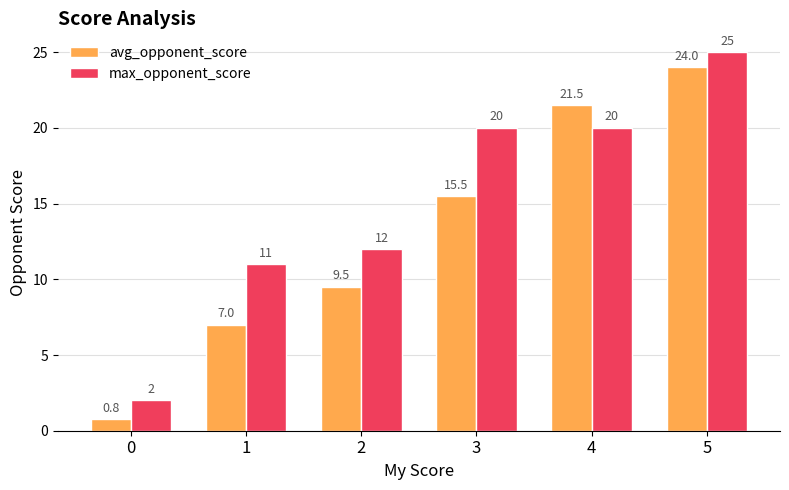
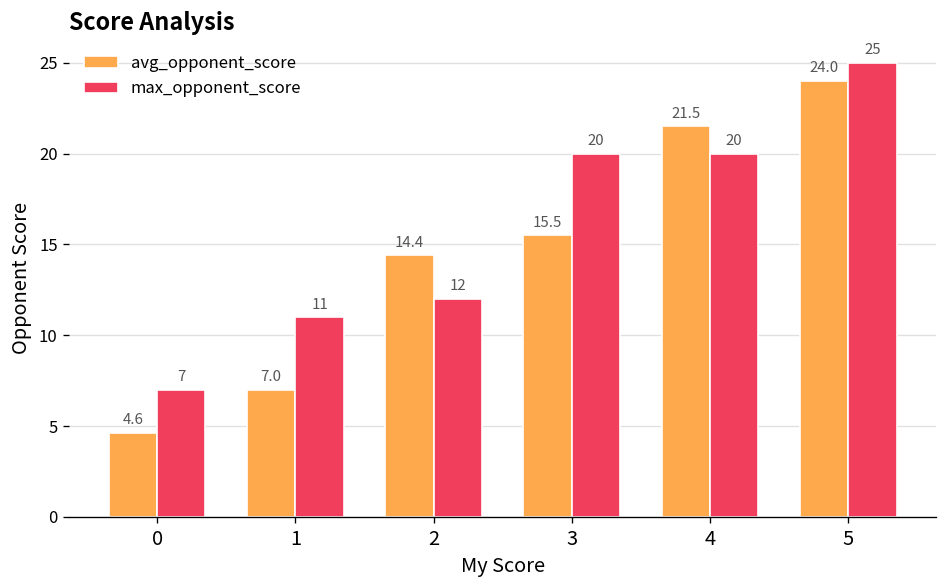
avg_opponent_score, 0: 0.8 -> 4.6
max_opponent_score, 0: 2 -> 7
avg_opponent_score, 2: 9.5 -> 14.4
